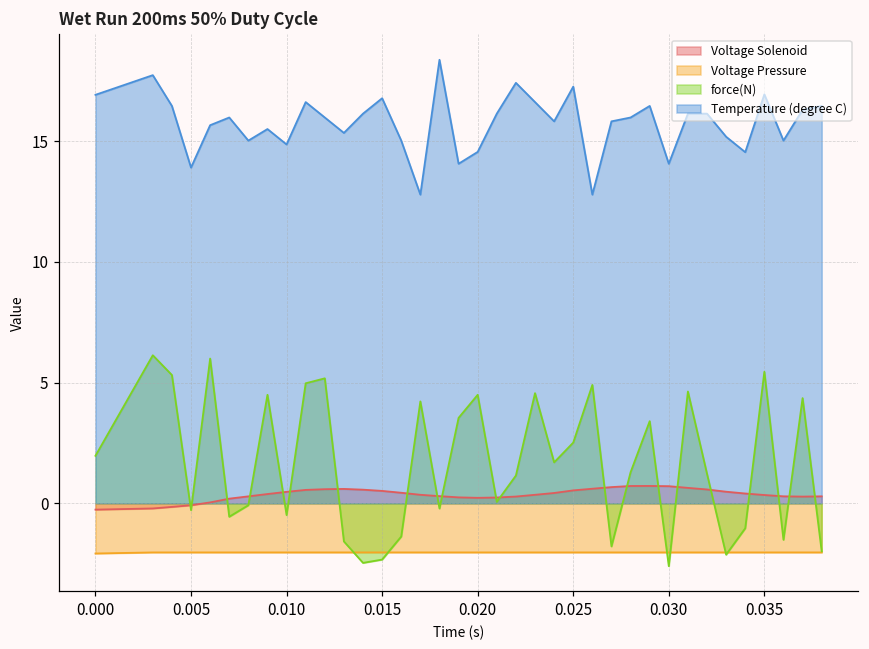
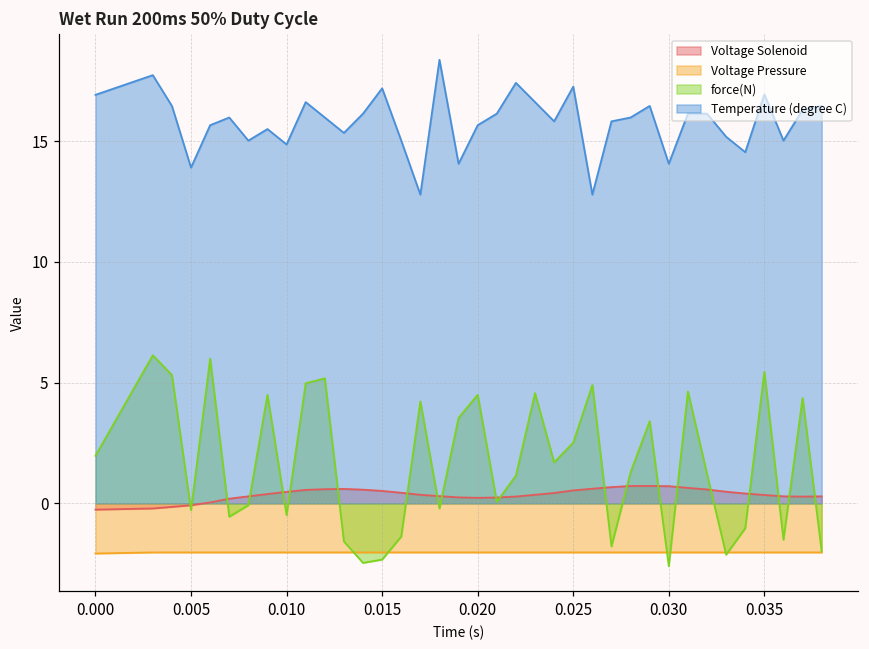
Temperature (degree C), 0.015: 16.8 -> 17.2
Temperature (degree C), 0.020: 14.6 -> 15.7
